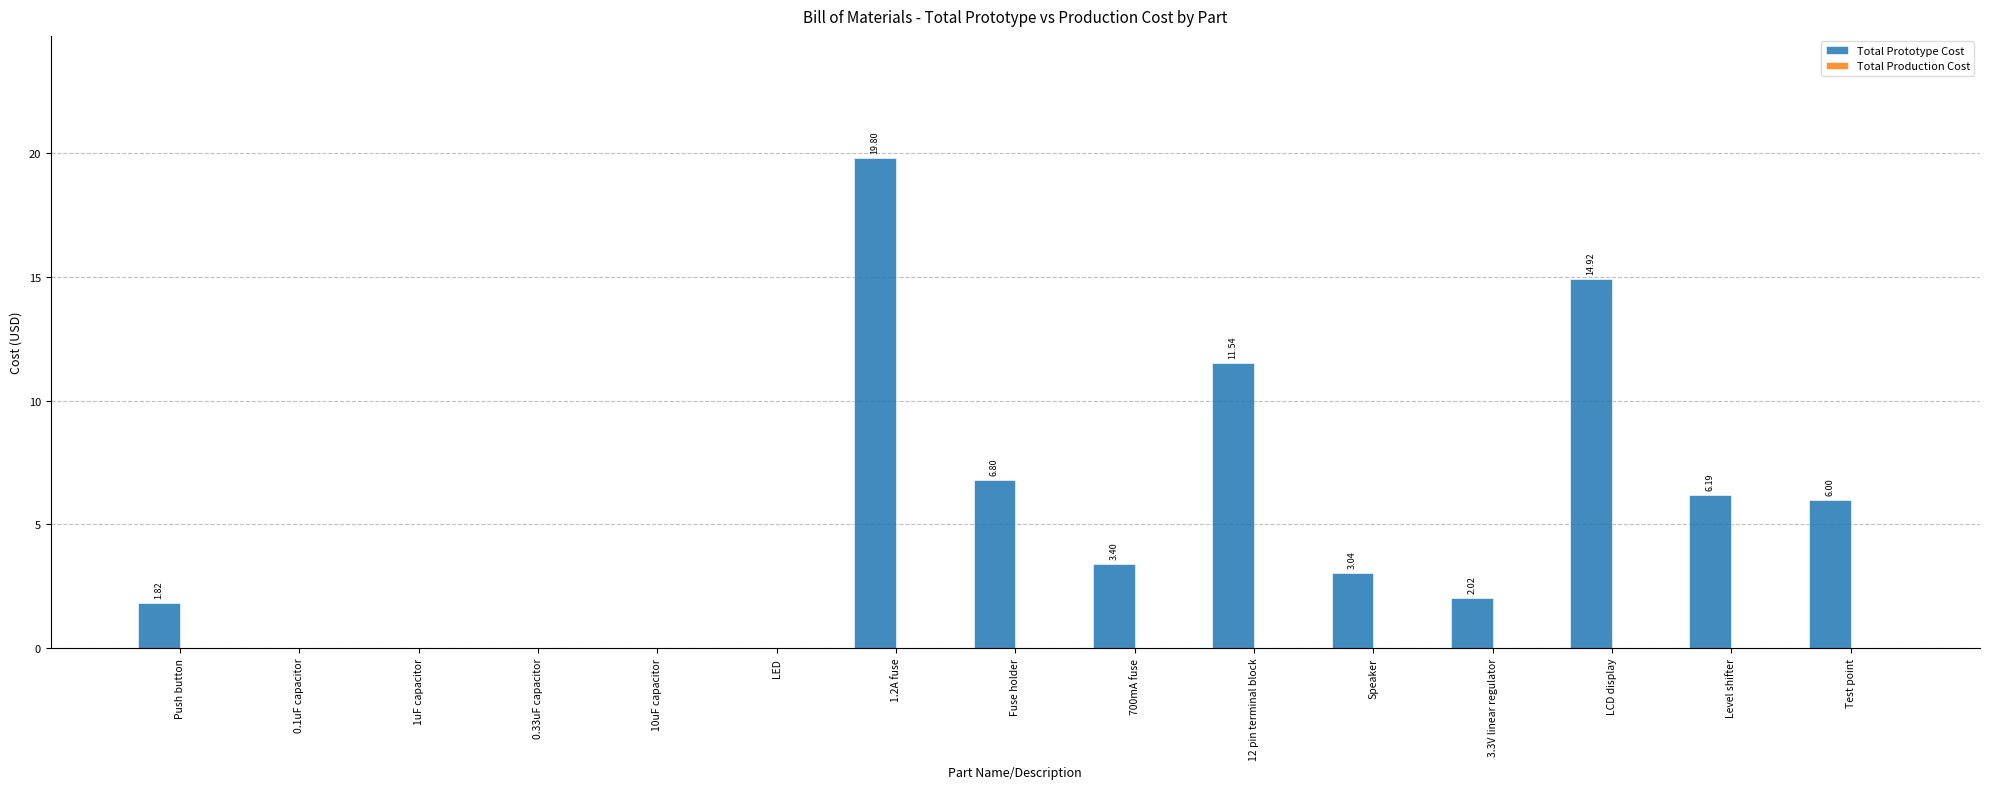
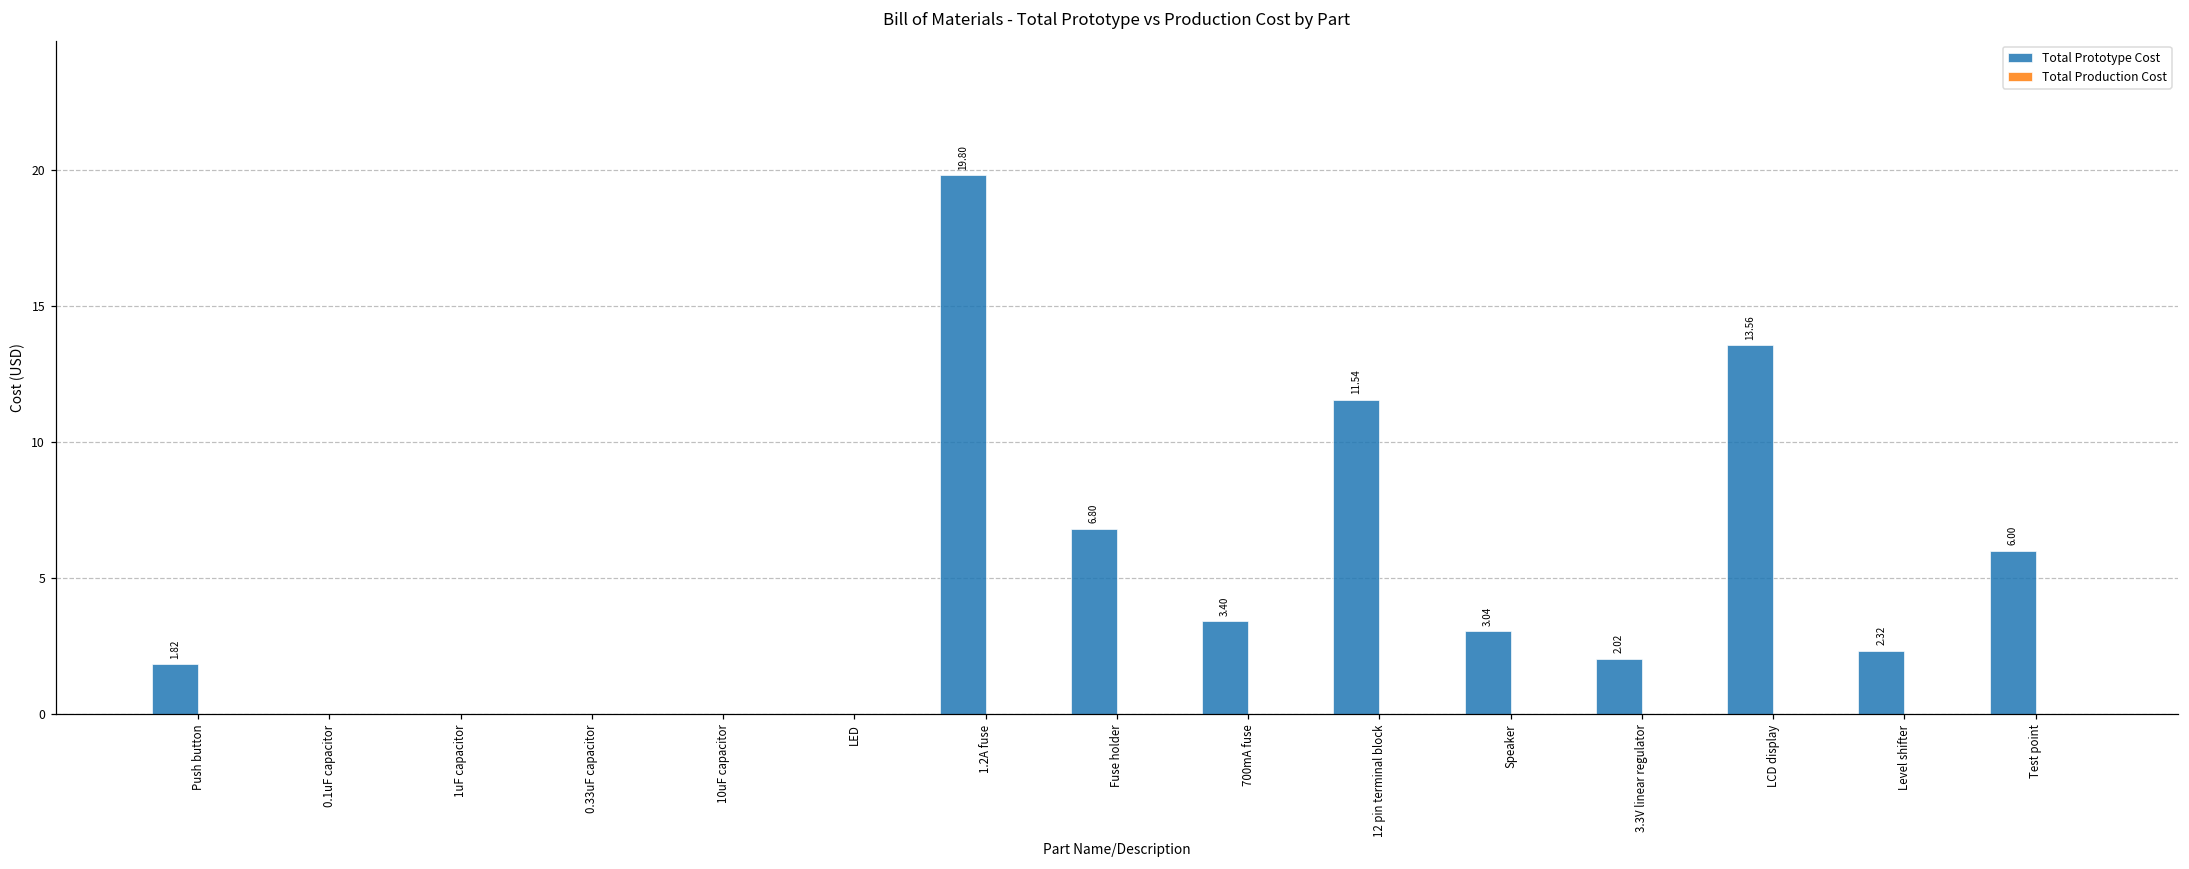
Total Prototype Cost, LCD display: 14.92 -> 13.56
Total Prototype Cost, Level shifter: 6.19 -> 2.32
